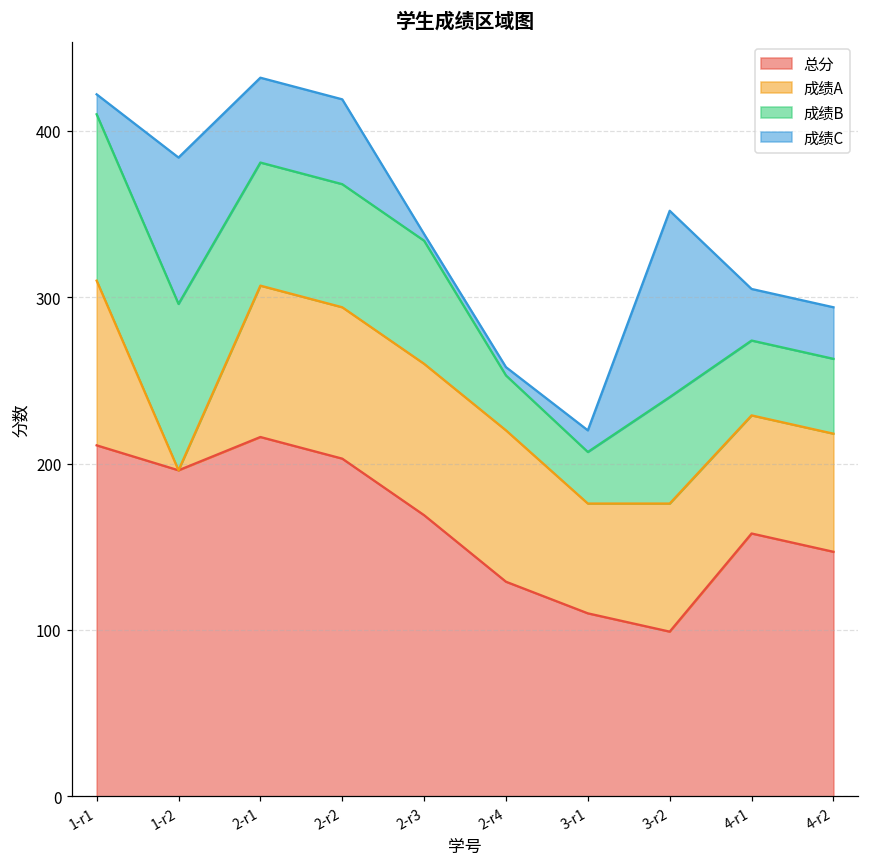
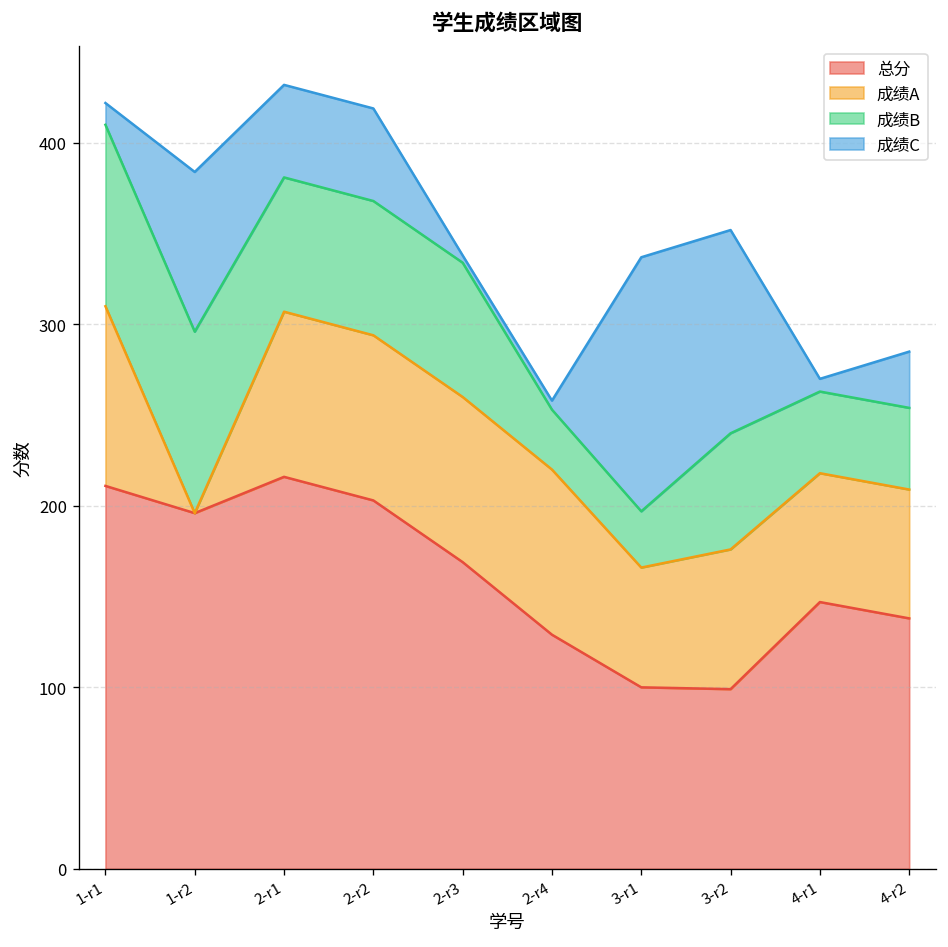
总分, 3-r1: 110 -> 100
成绩C, 3-r1: 13 -> 140
总分, 4-r1: 158 -> 147
成绩C, 4-r1: 31 -> 7
总分, 4-r2: 147 -> 138
